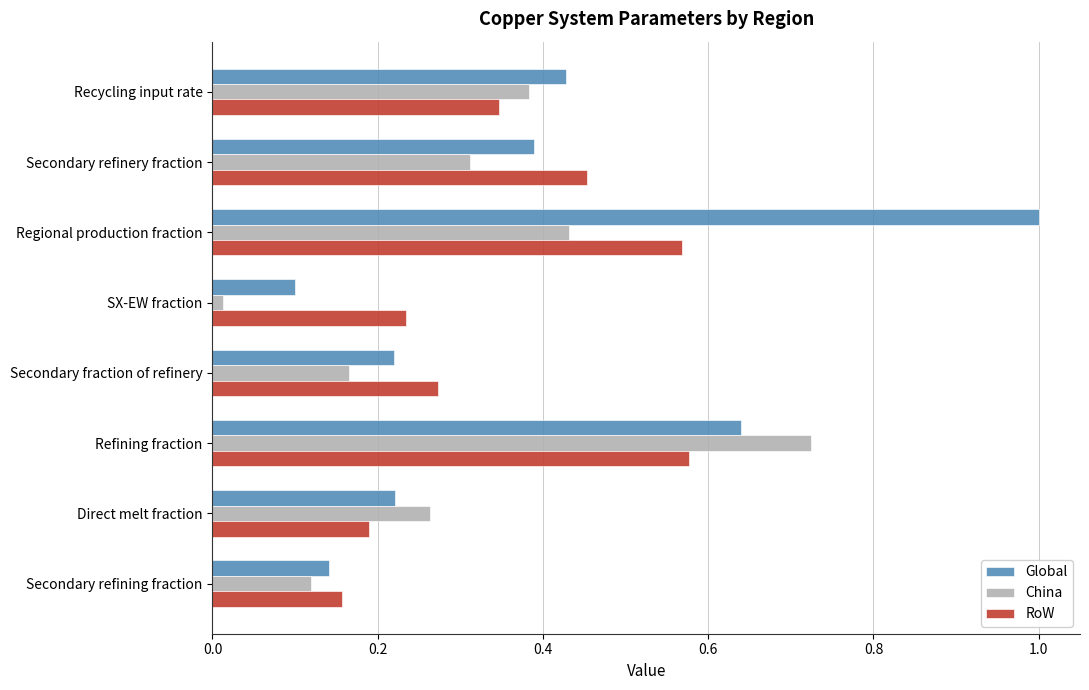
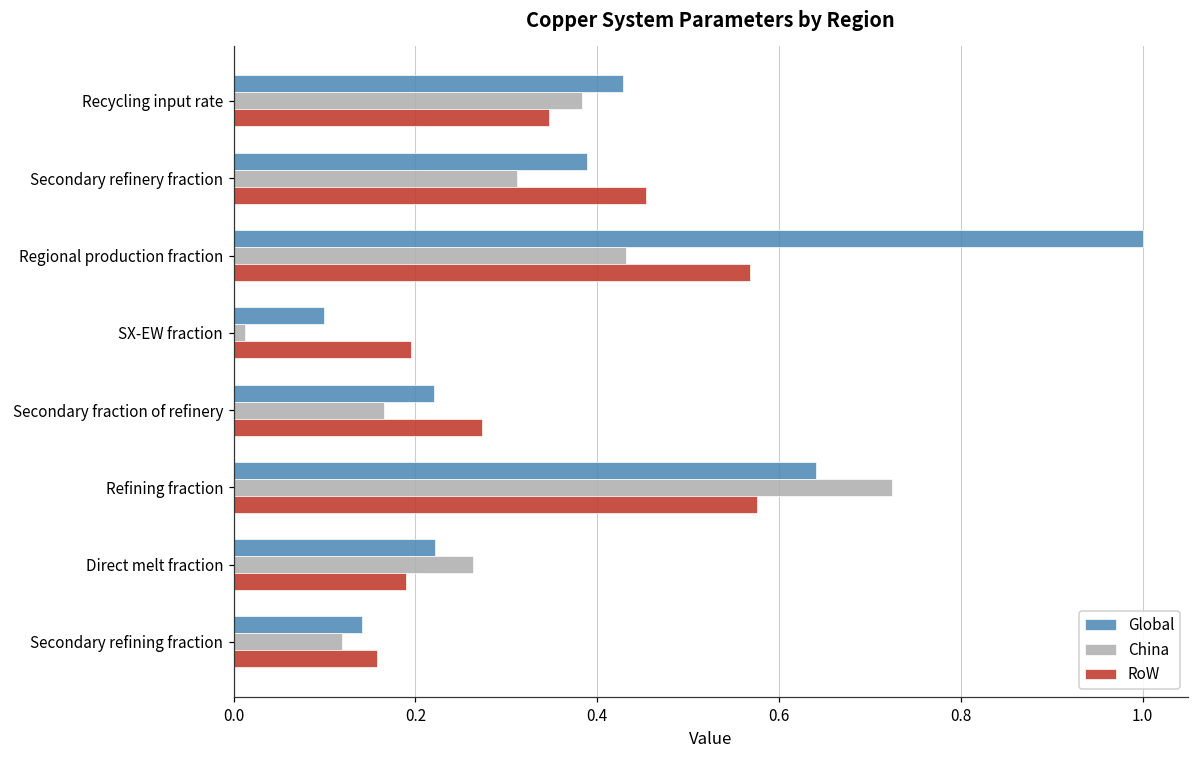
RoW, SX-EW fraction: 0.23 -> 0.19
